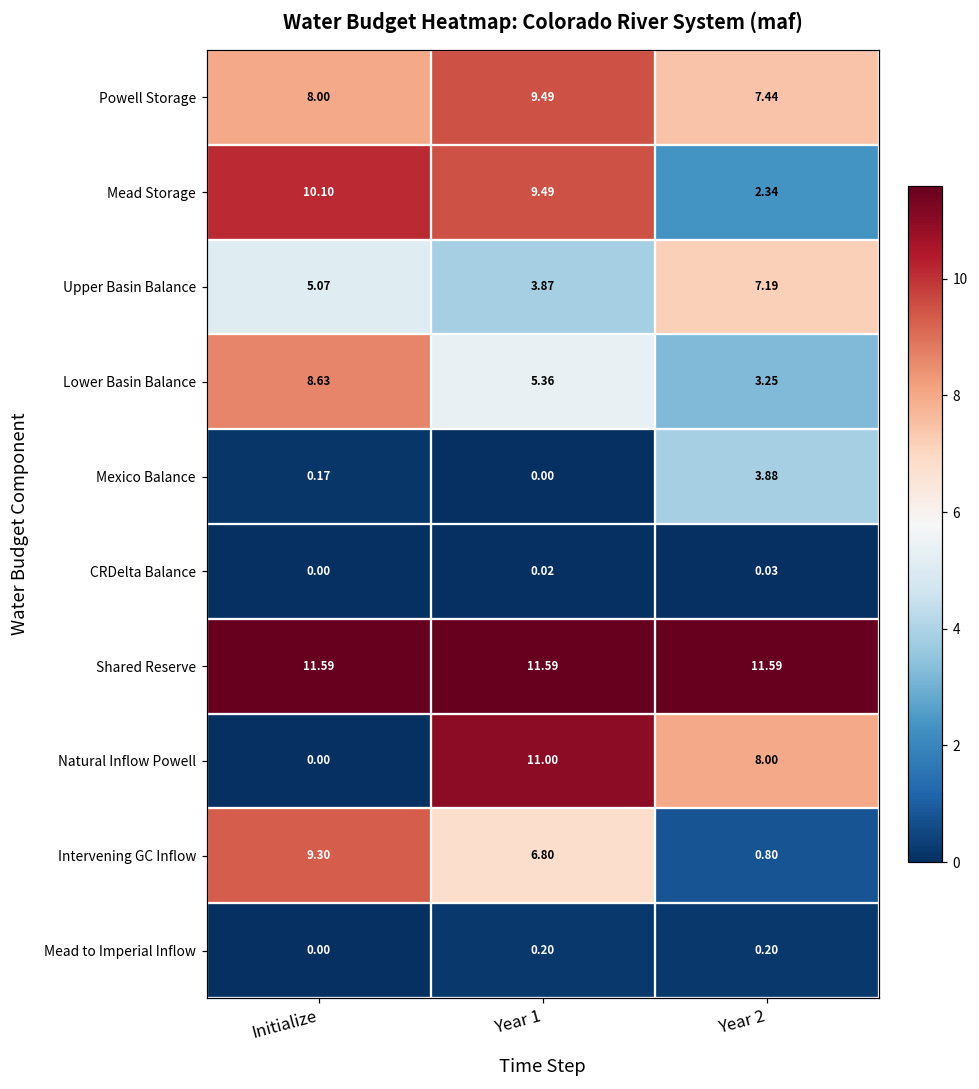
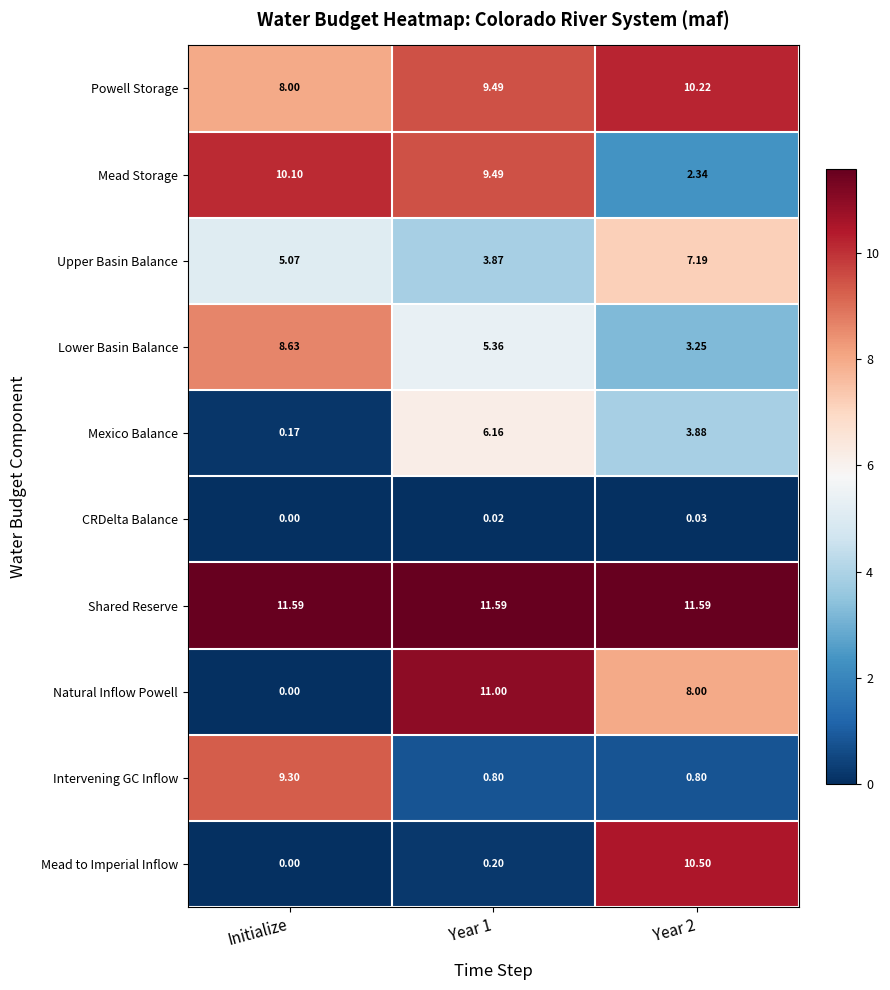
Powell Storage, Year 2: 7.44 -> 10.22
Mexico Balance, Year 1: 0.00 -> 6.16
Intervening GC Inflow, Year 1: 6.80 -> 0.80
Mead to Imperial Inflow, Year 2: 0.20 -> 10.50
